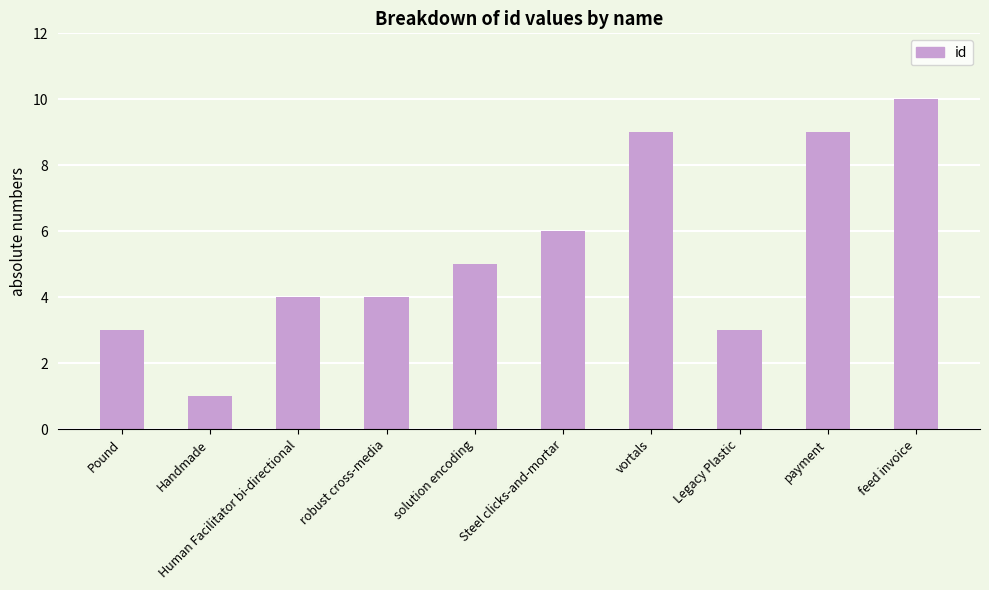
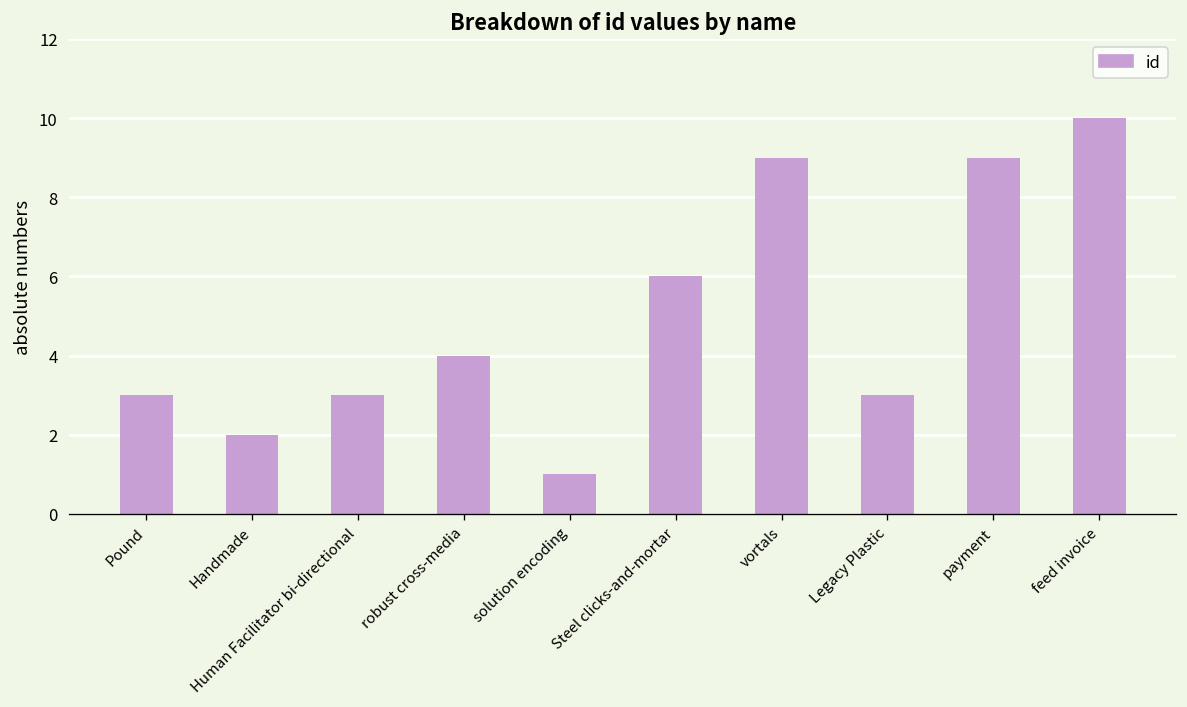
Handmade: 1 -> 2
Human Facilitator bi-directional: 4 -> 3
solution encoding: 5 -> 1
